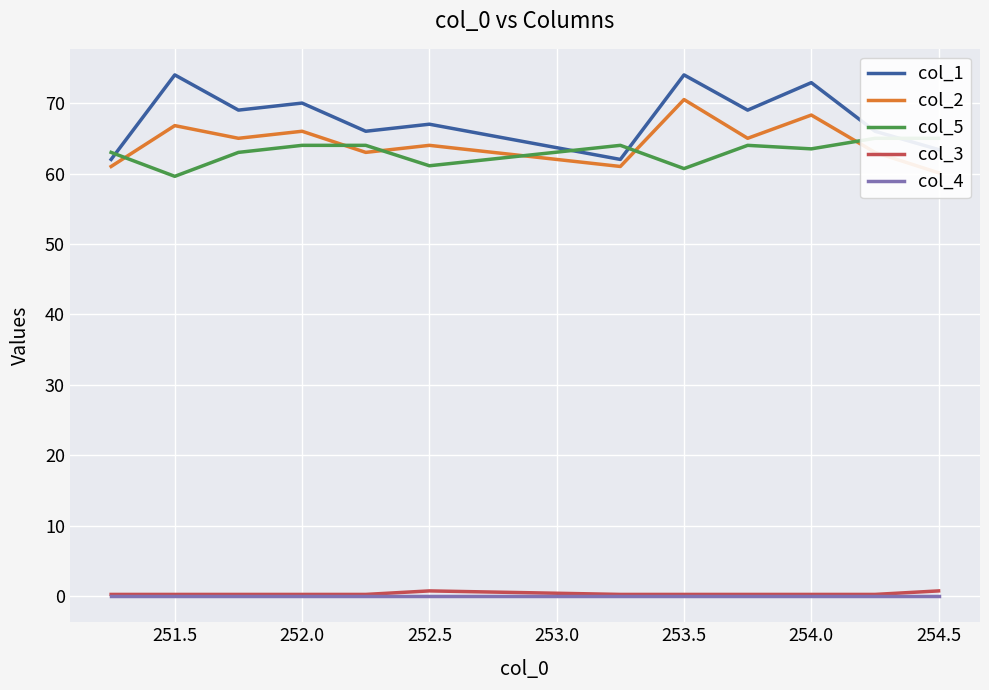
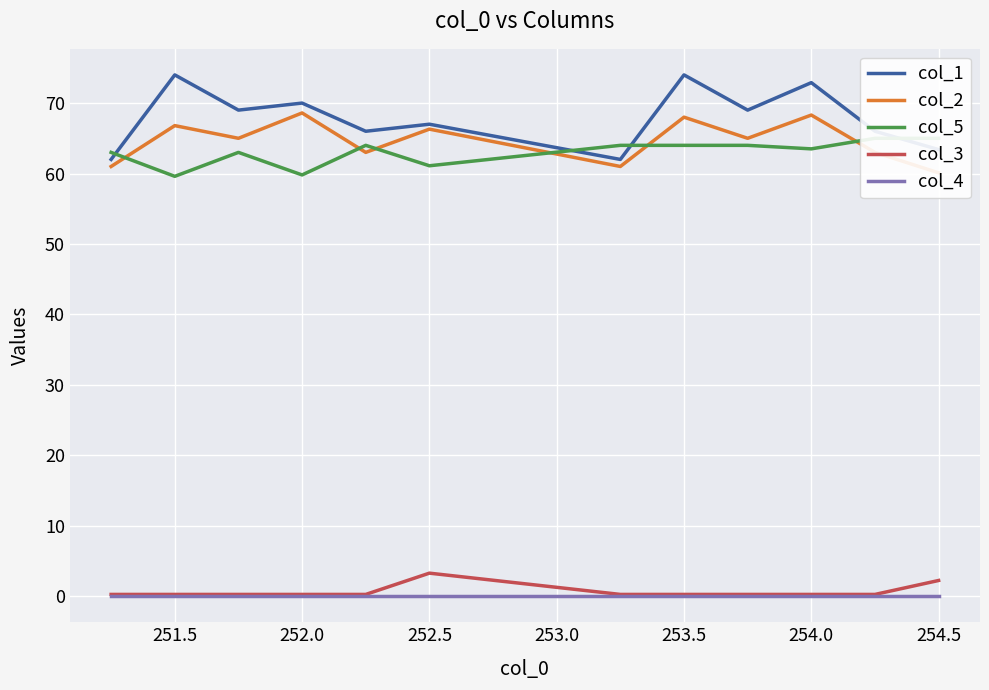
col_2, 252.0: 66 -> 69
col_5, 252.0: 64 -> 60
col_2, 252.5: 64 -> 66
col_3, 252.5: 1 -> 3
col_2, 253.5: 71 -> 68
col_5, 253.5: 61 -> 64
col_3, 254.5: 1 -> 2
